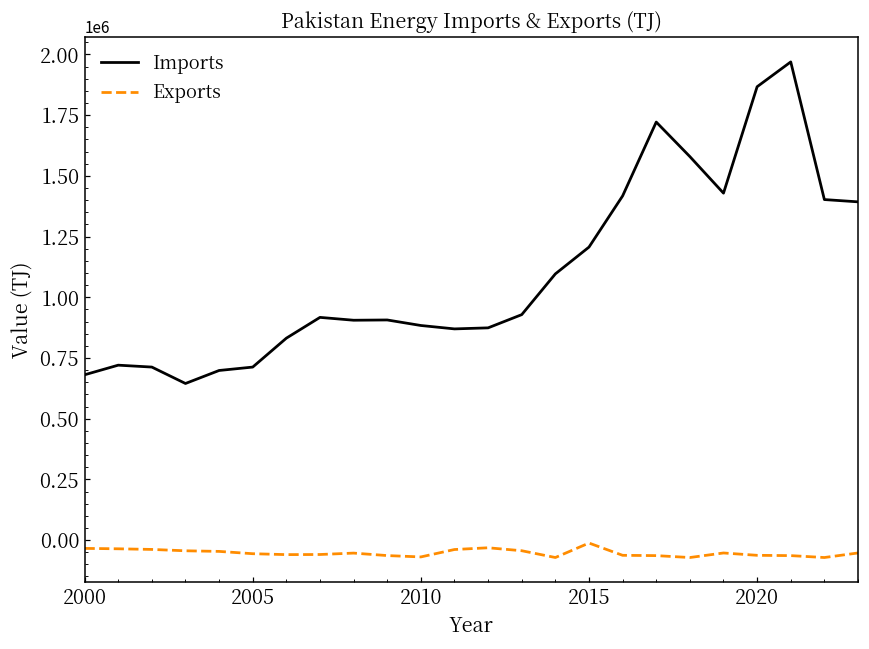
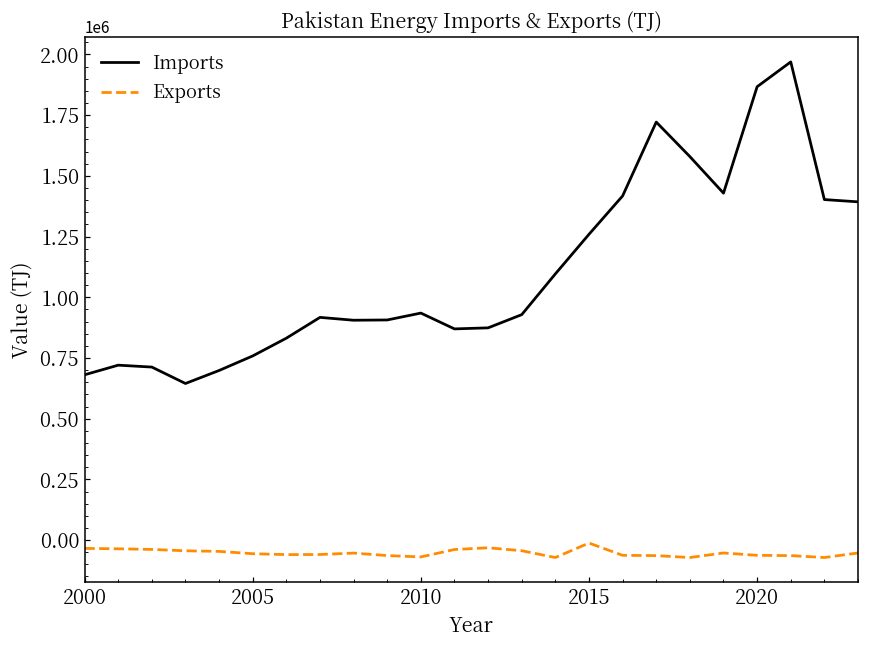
Imports, 2005: 710000 -> 760000
Imports, 2010: 880000 -> 930000
Imports, 2015: 1210000 -> 1260000
